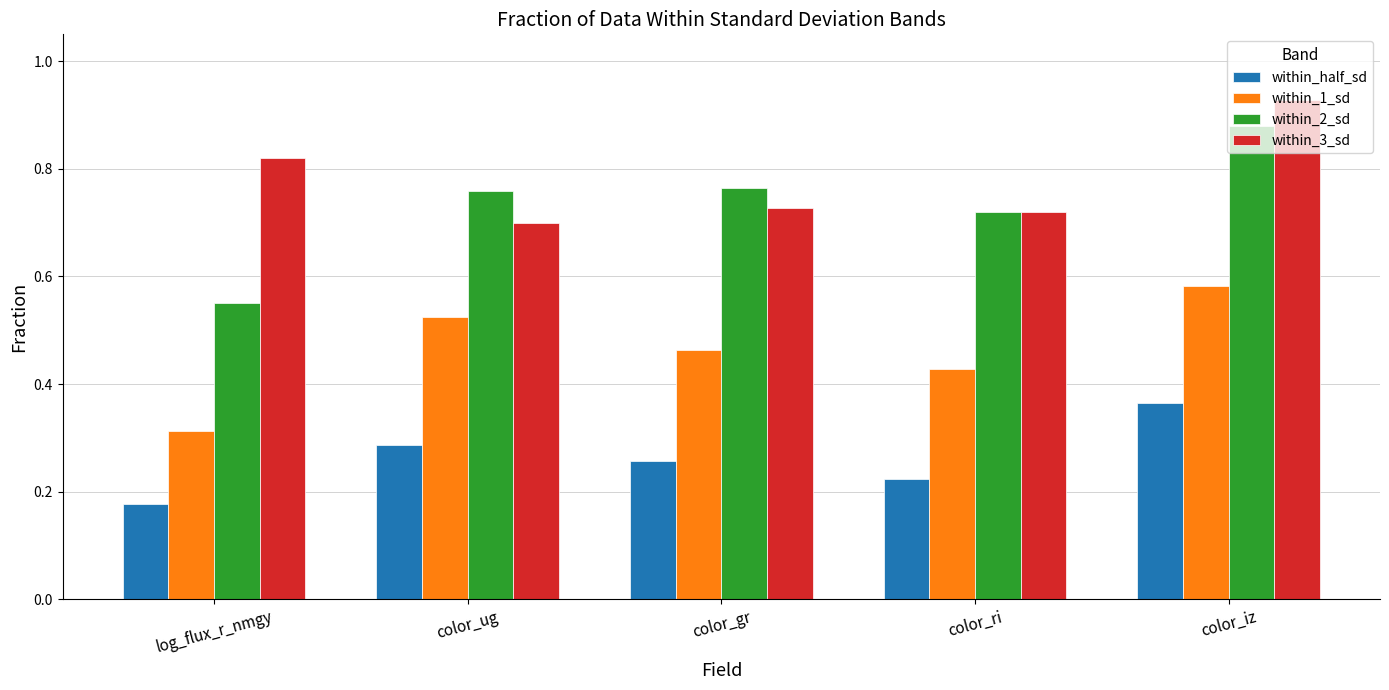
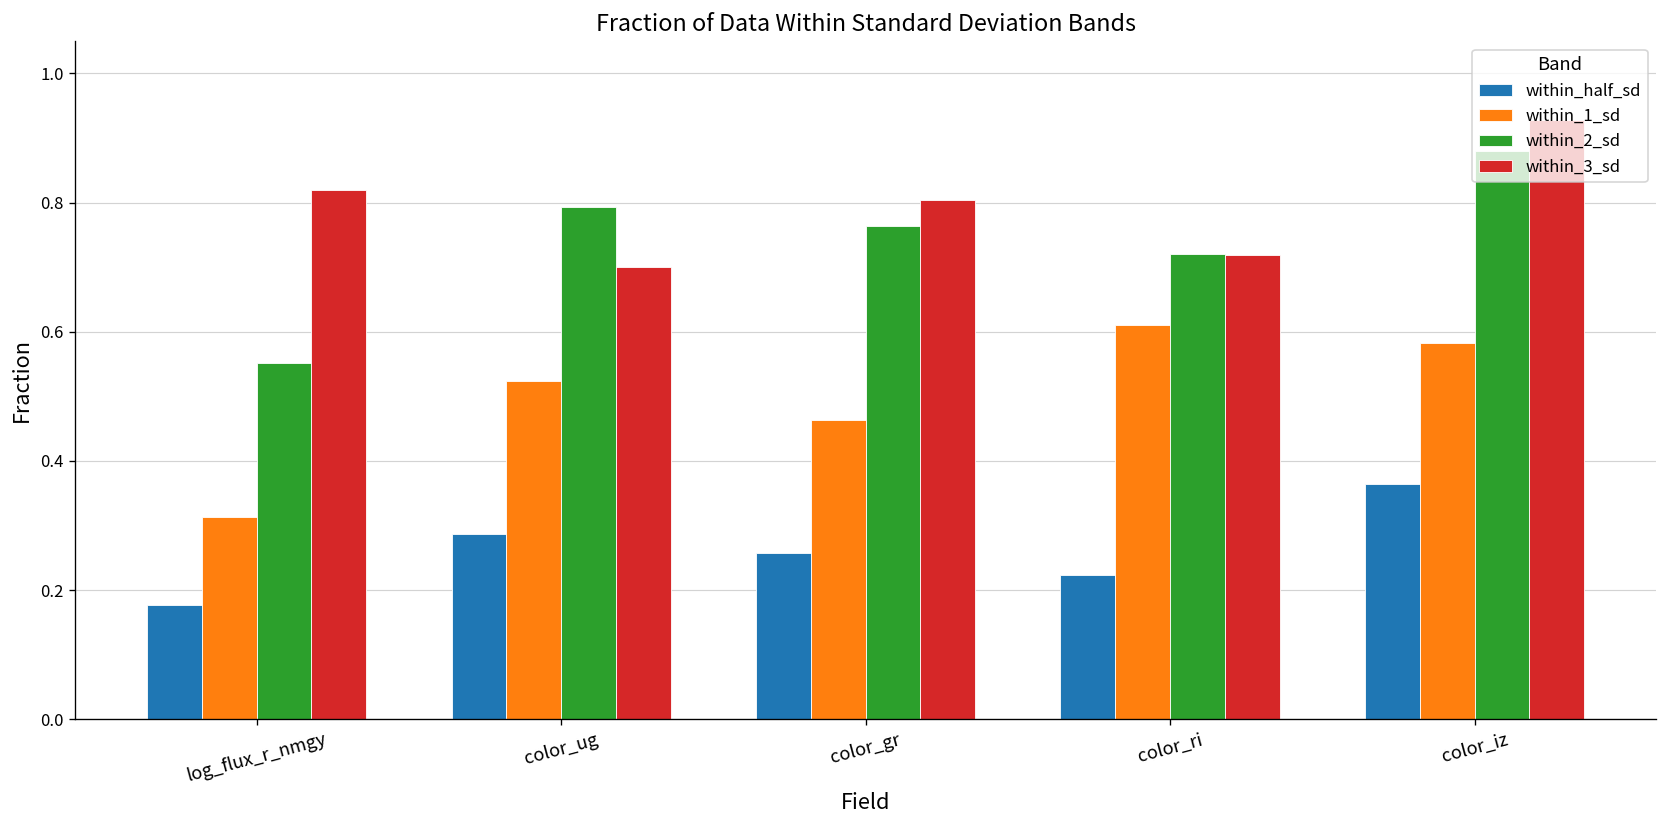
within_2_sd, color_ug: 0.76 -> 0.79
within_3_sd, color_gr: 0.73 -> 0.80
within_1_sd, color_ri: 0.43 -> 0.61
